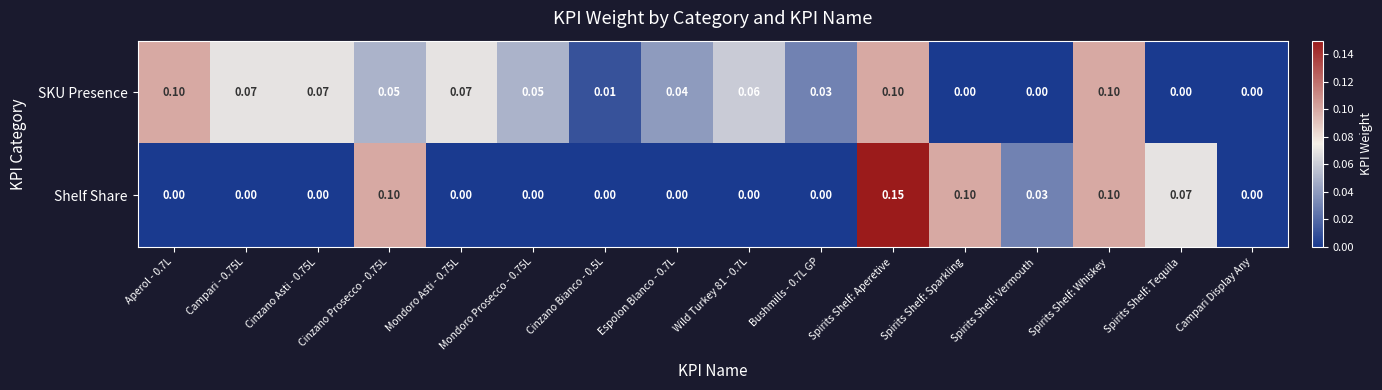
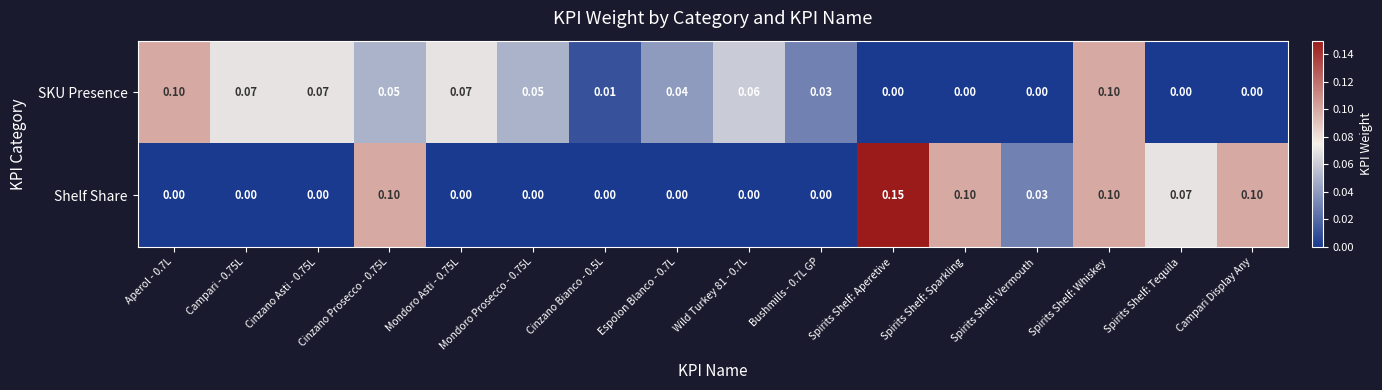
SKU Presence, Spirits Shelf: Aperetive: 0.10 -> 0.00
Shelf Share, Campari Display Any: 0.00 -> 0.10
